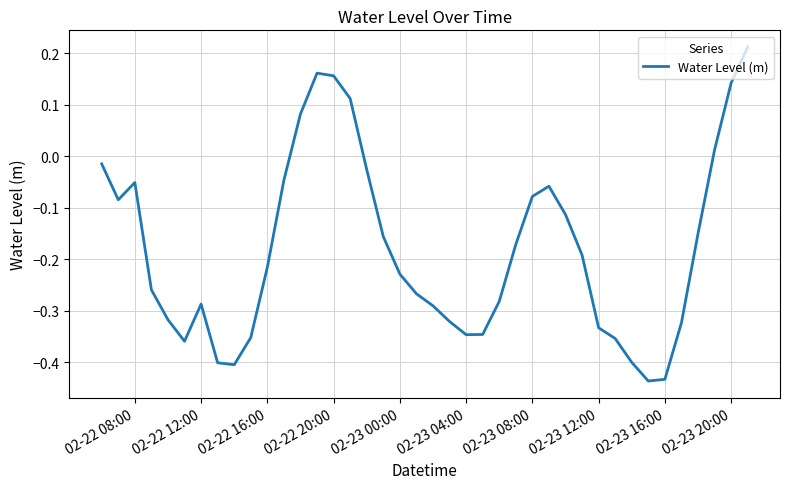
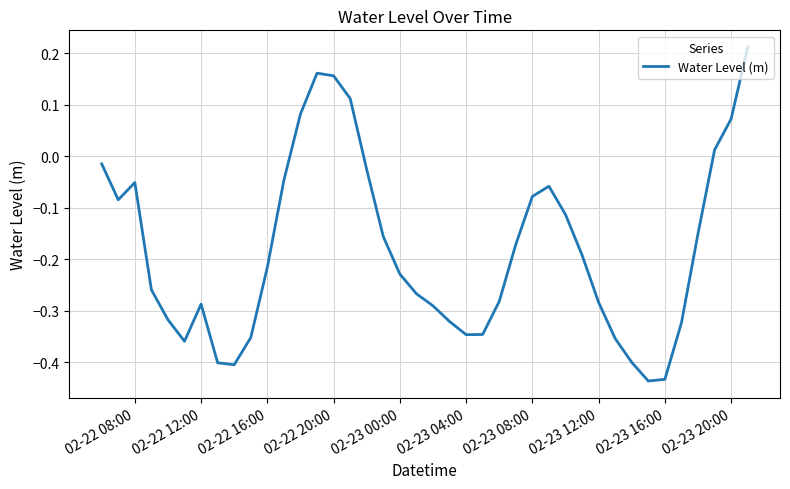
02-23 12:00: -0.33 -> -0.28
02-23 20:00: 0.14 -> 0.07
